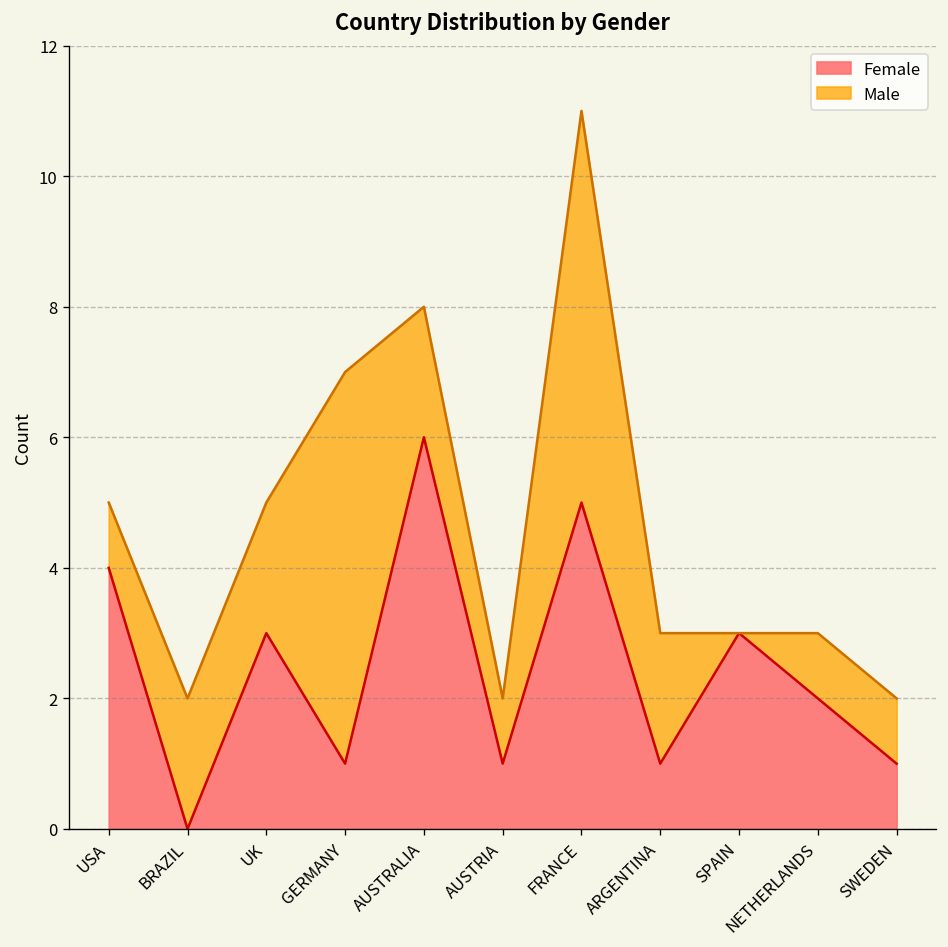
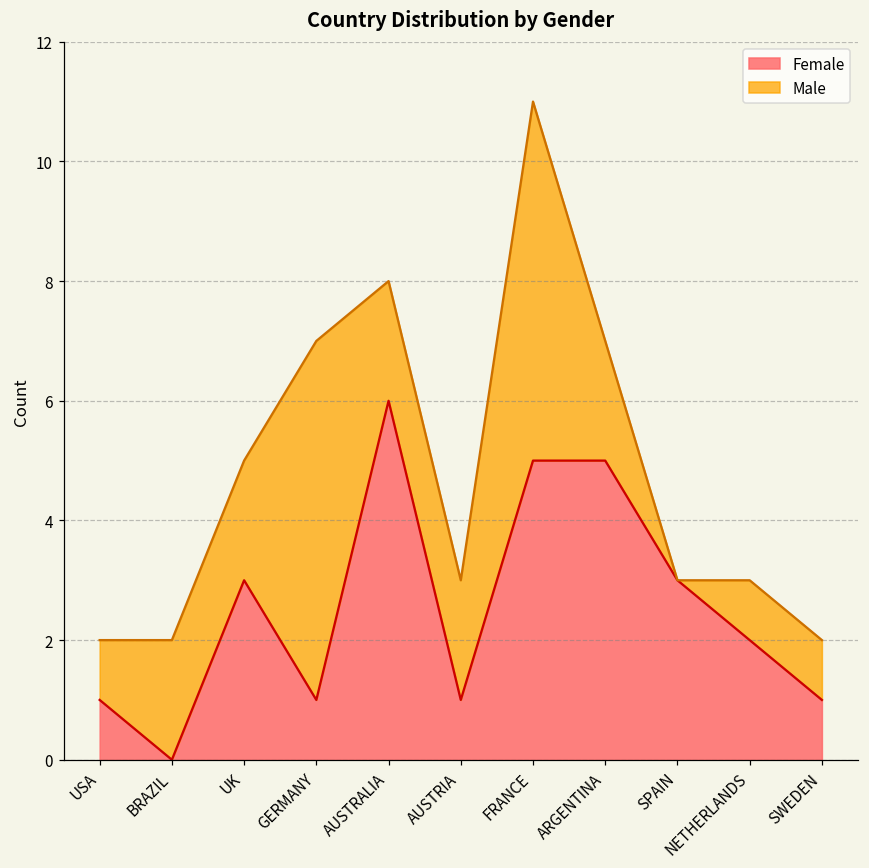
Female, USA: 4 -> 1
Male, AUSTRIA: 1 -> 2
Female, ARGENTINA: 1 -> 5
